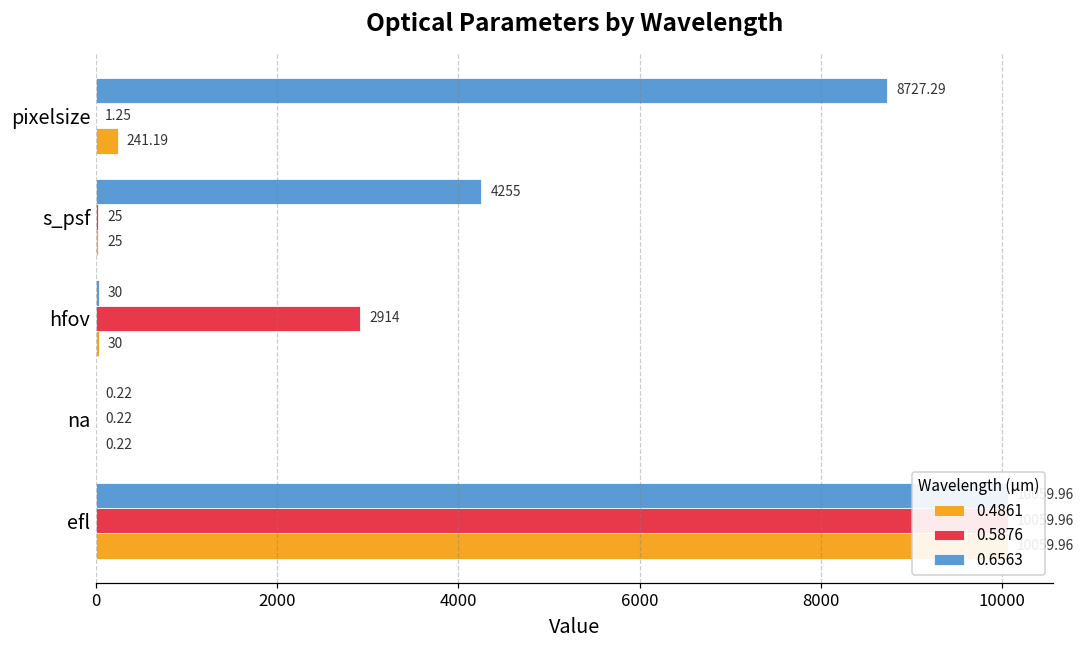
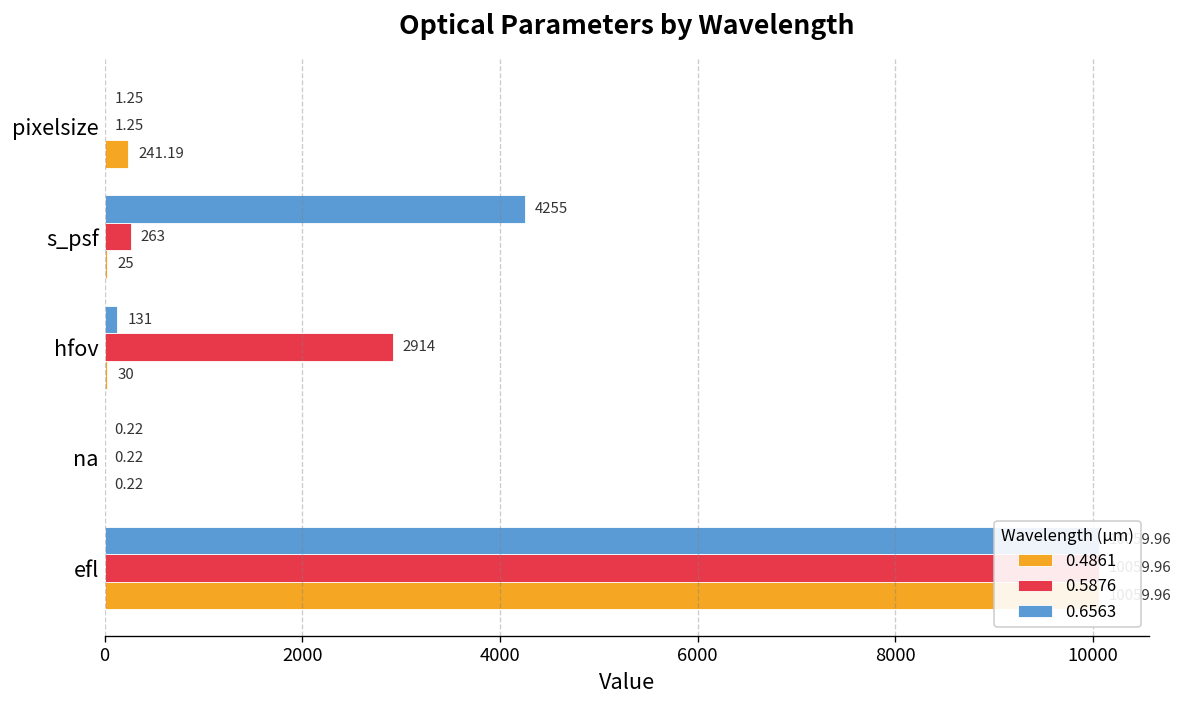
0.6563, pixelsize: 8727.29 -> 1.25
0.5876, s_psf: 25 -> 263
0.6563, hfov: 30 -> 131
